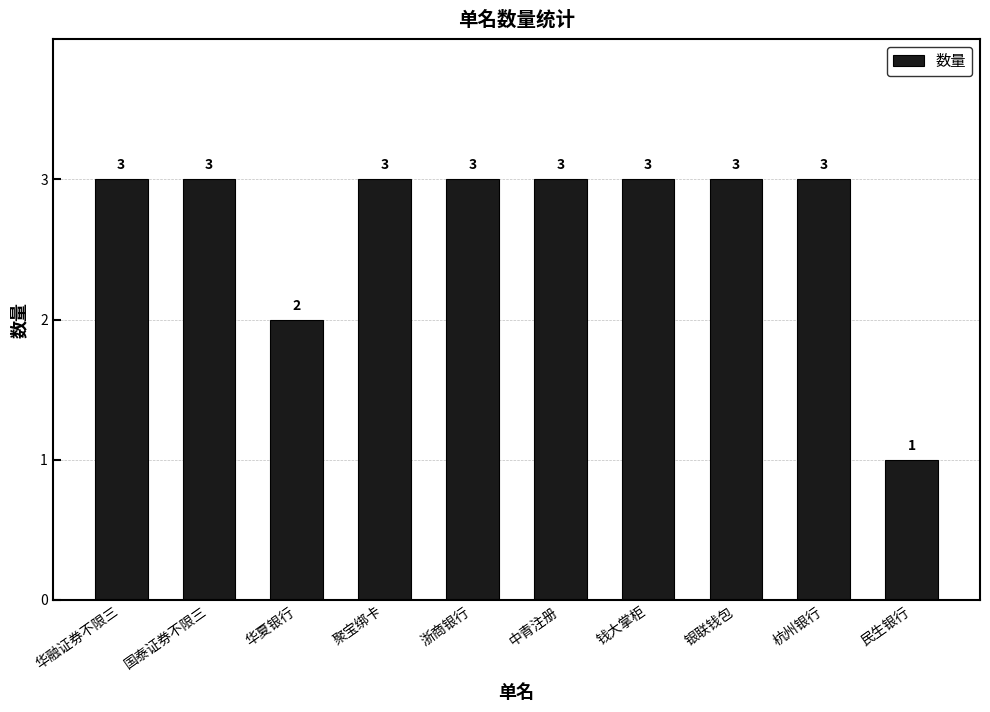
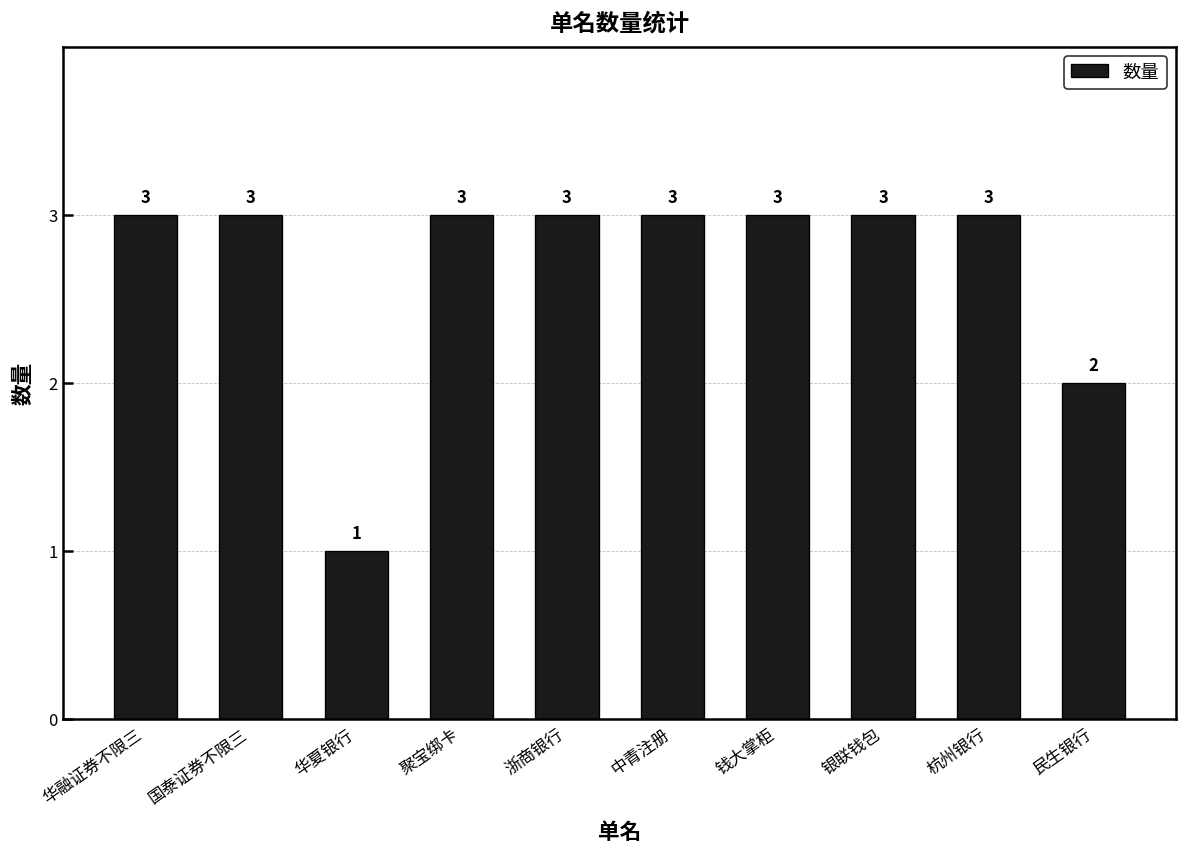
华夏银行: 2 -> 1
民生银行: 1 -> 2
